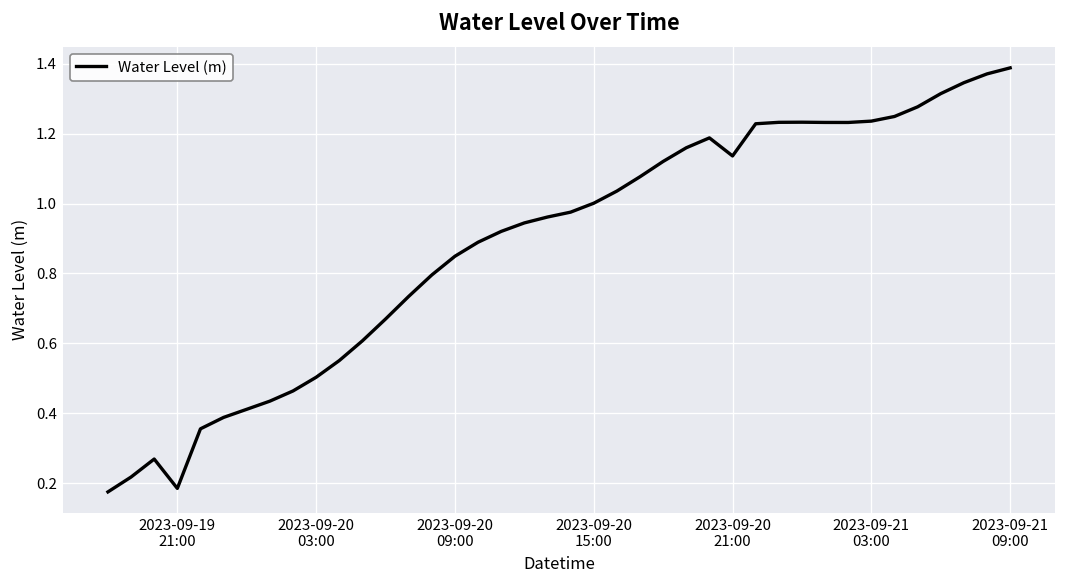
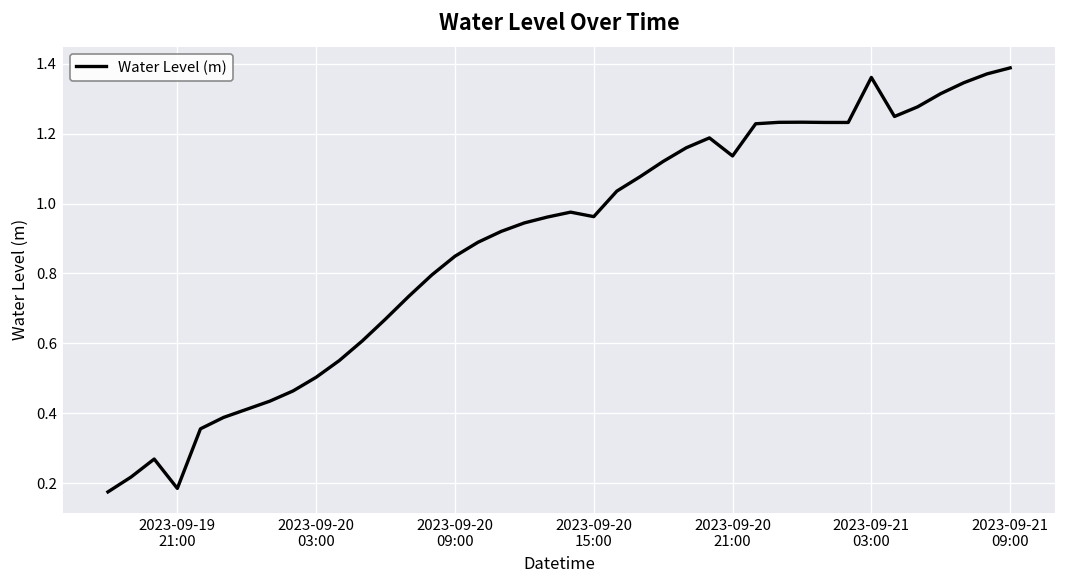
2023-09-20 15:00: 1.00 -> 0.96
2023-09-21 03:00: 1.24 -> 1.36
